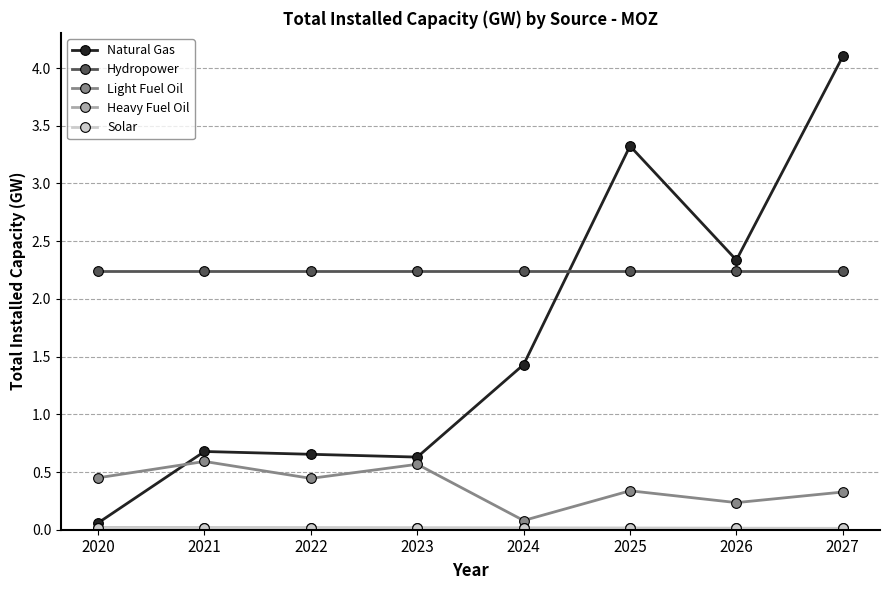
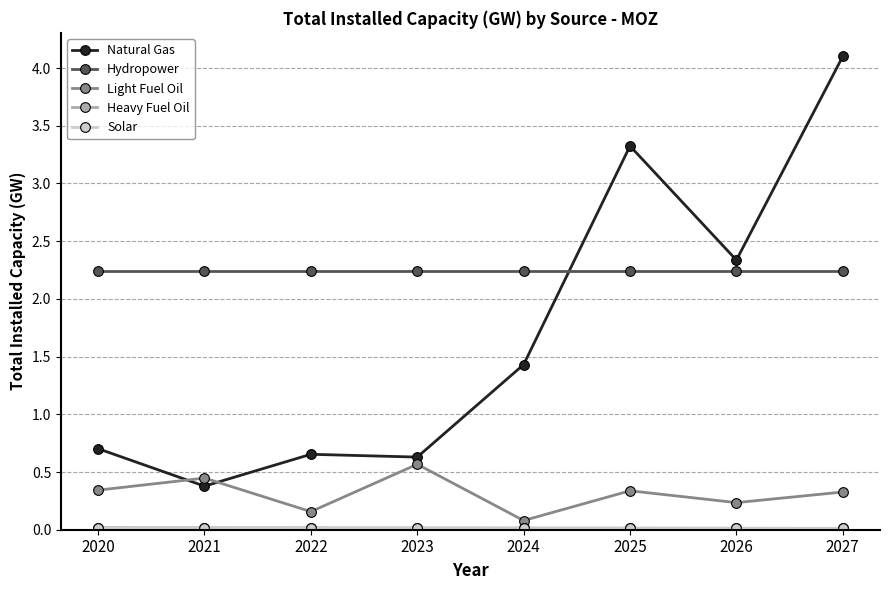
Natural Gas, 2020: 0.06 -> 0.70
Light Fuel Oil, 2020: 0.45 -> 0.34
Natural Gas, 2021: 0.68 -> 0.38
Light Fuel Oil, 2021: 0.59 -> 0.45
Light Fuel Oil, 2022: 0.44 -> 0.16
